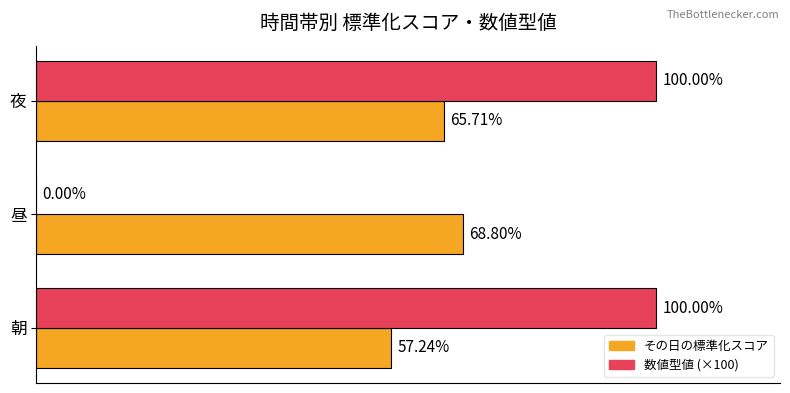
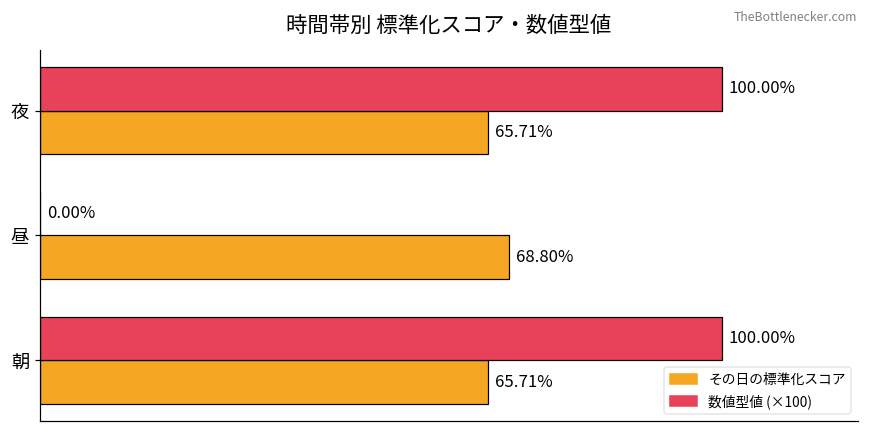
その日の標準化スコア, 朝: 57.24% -> 65.71%
